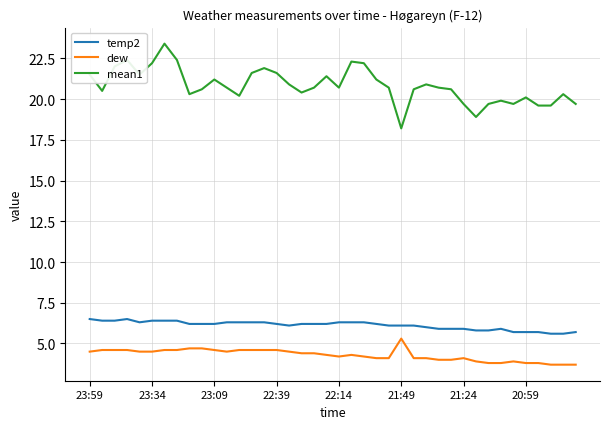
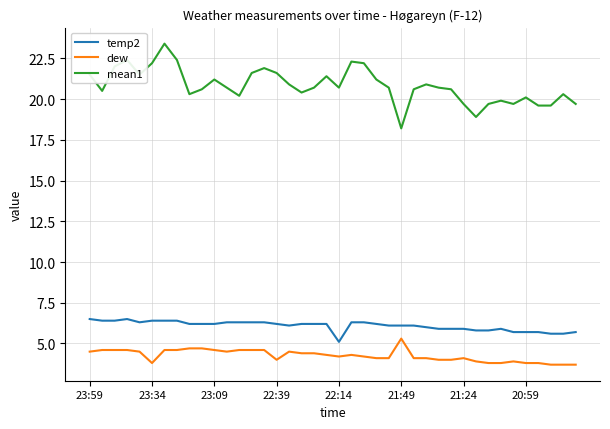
dew, 23:34: 4.5 -> 3.8
dew, 22:39: 4.6 -> 4.0
temp2, 22:14: 6.3 -> 5.1
